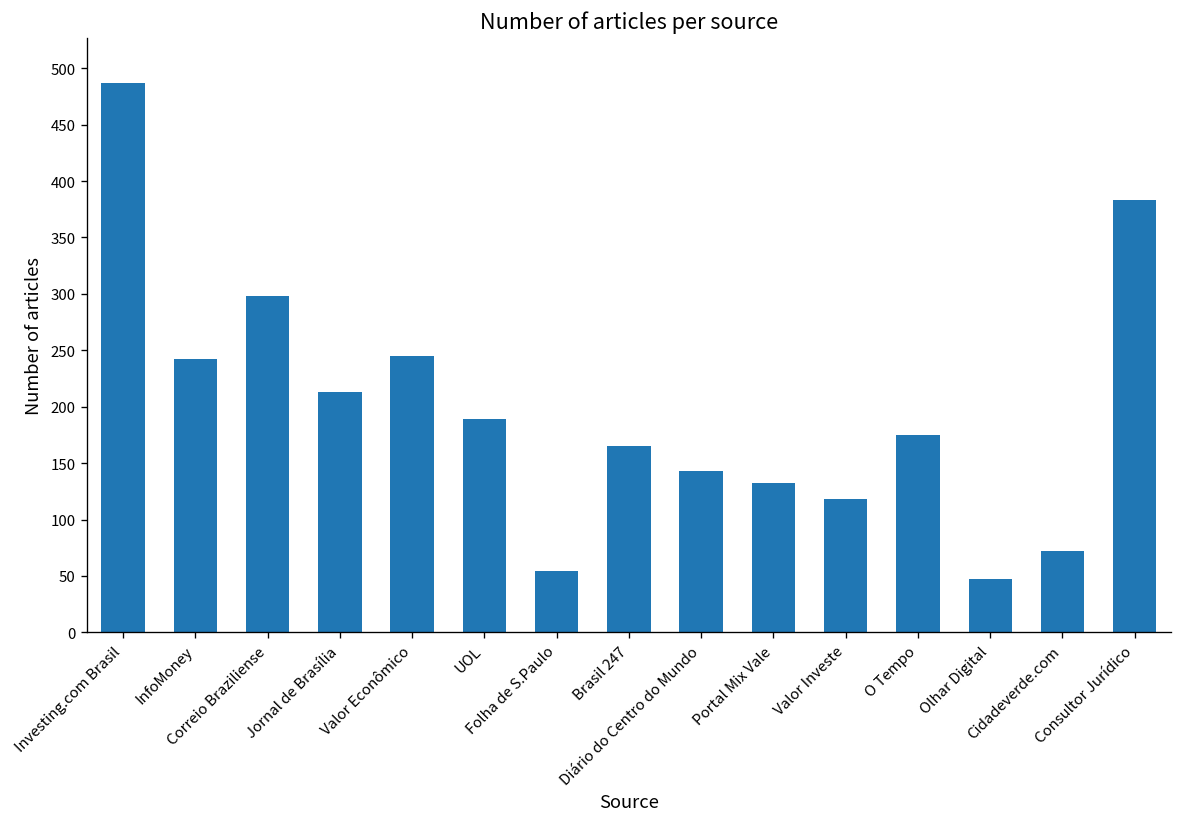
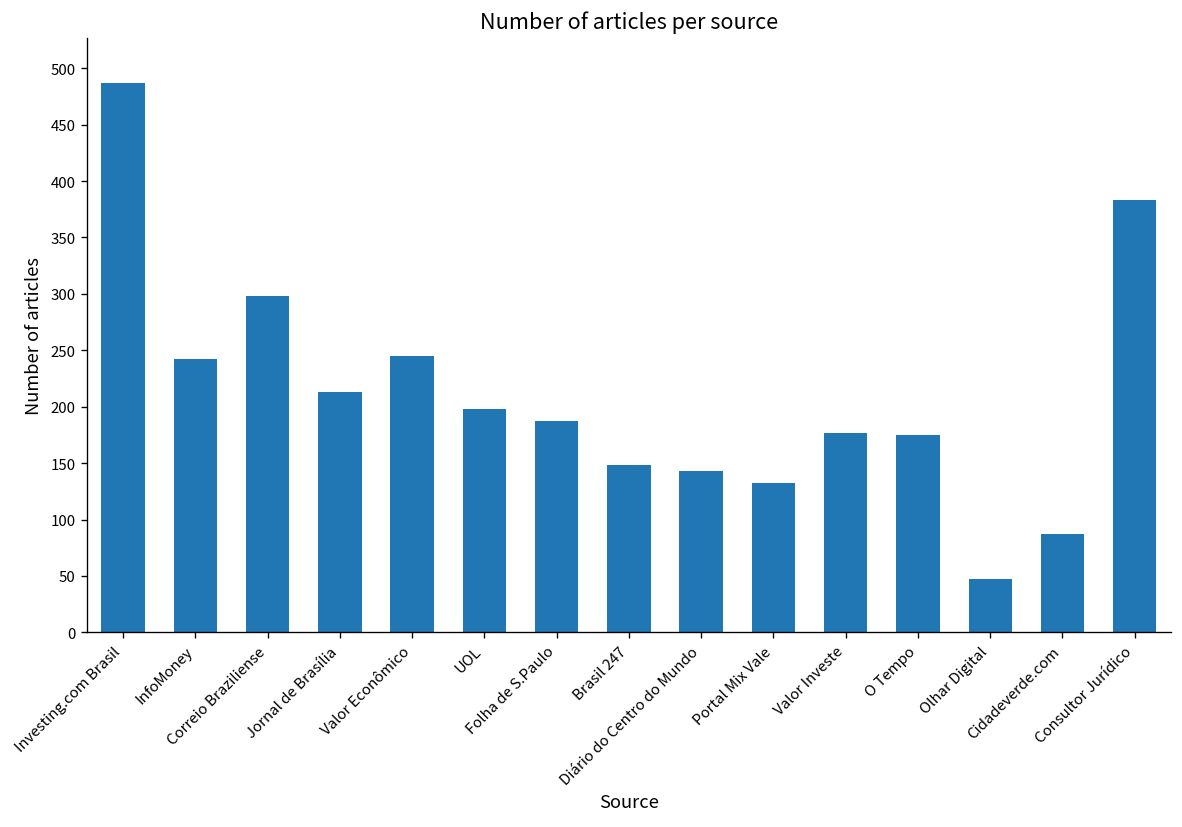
UOL: 190 -> 200
Folha de S.Paulo: 50 -> 190
Brasil 247: 170 -> 150
Valor Investe: 120 -> 180
Cidadeverde.com: 70 -> 90
